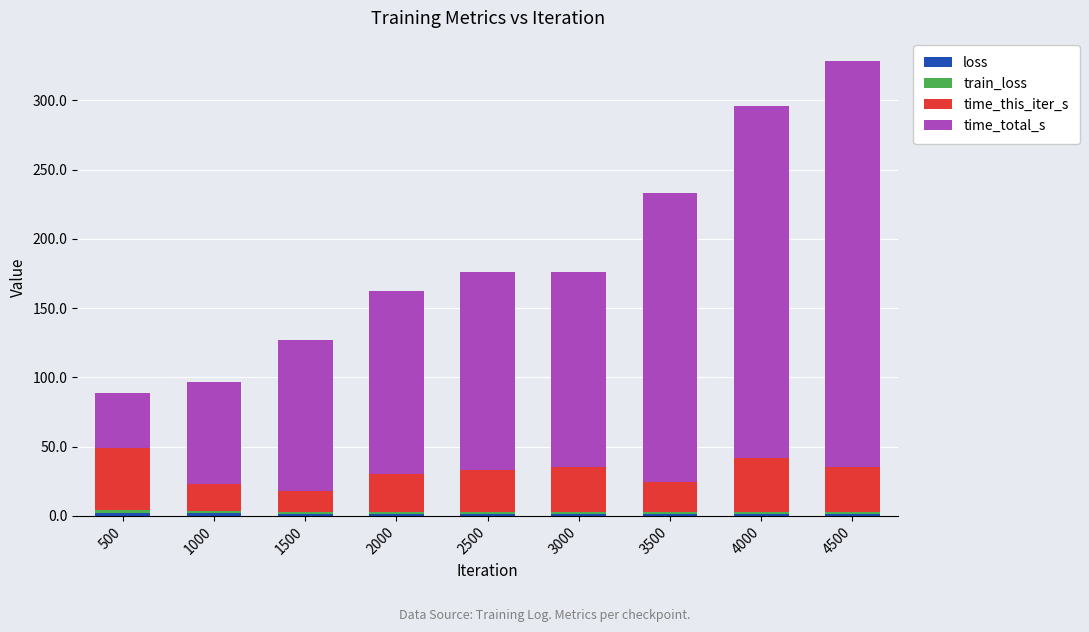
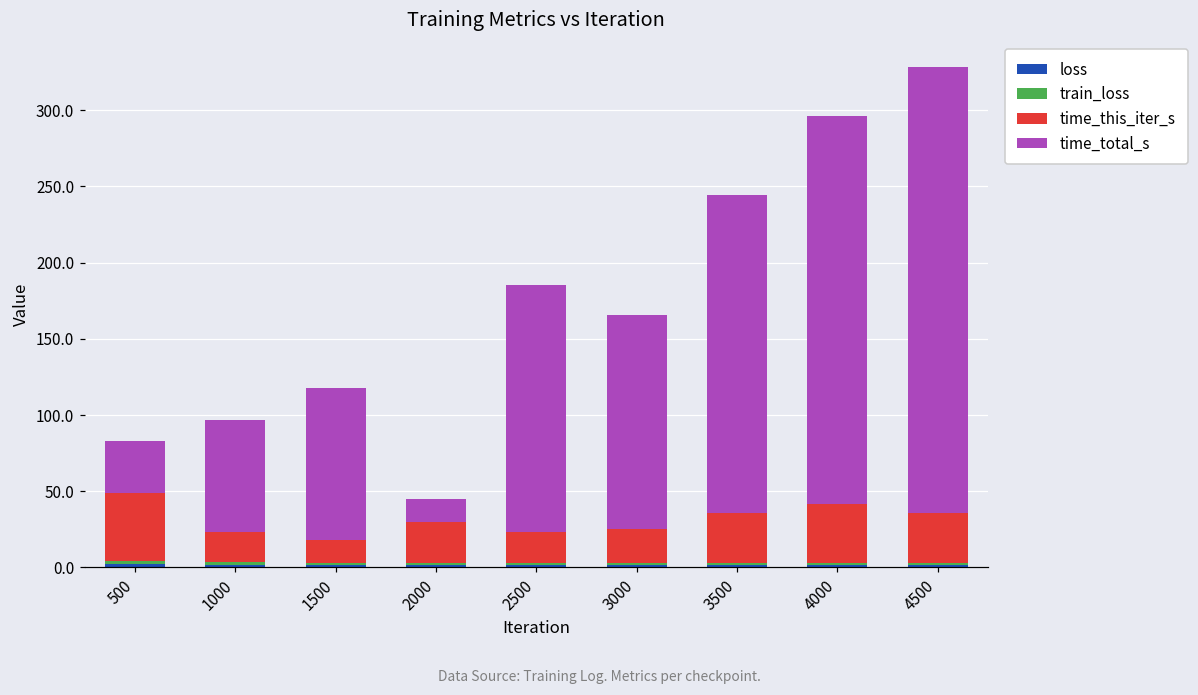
time_total_s, 500: 40 -> 34
time_total_s, 1500: 109 -> 99
time_total_s, 2000: 132 -> 15
time_this_iter_s, 2500: 30 -> 20
time_total_s, 2500: 143 -> 163
time_this_iter_s, 3000: 33 -> 22
time_this_iter_s, 3500: 22 -> 33
